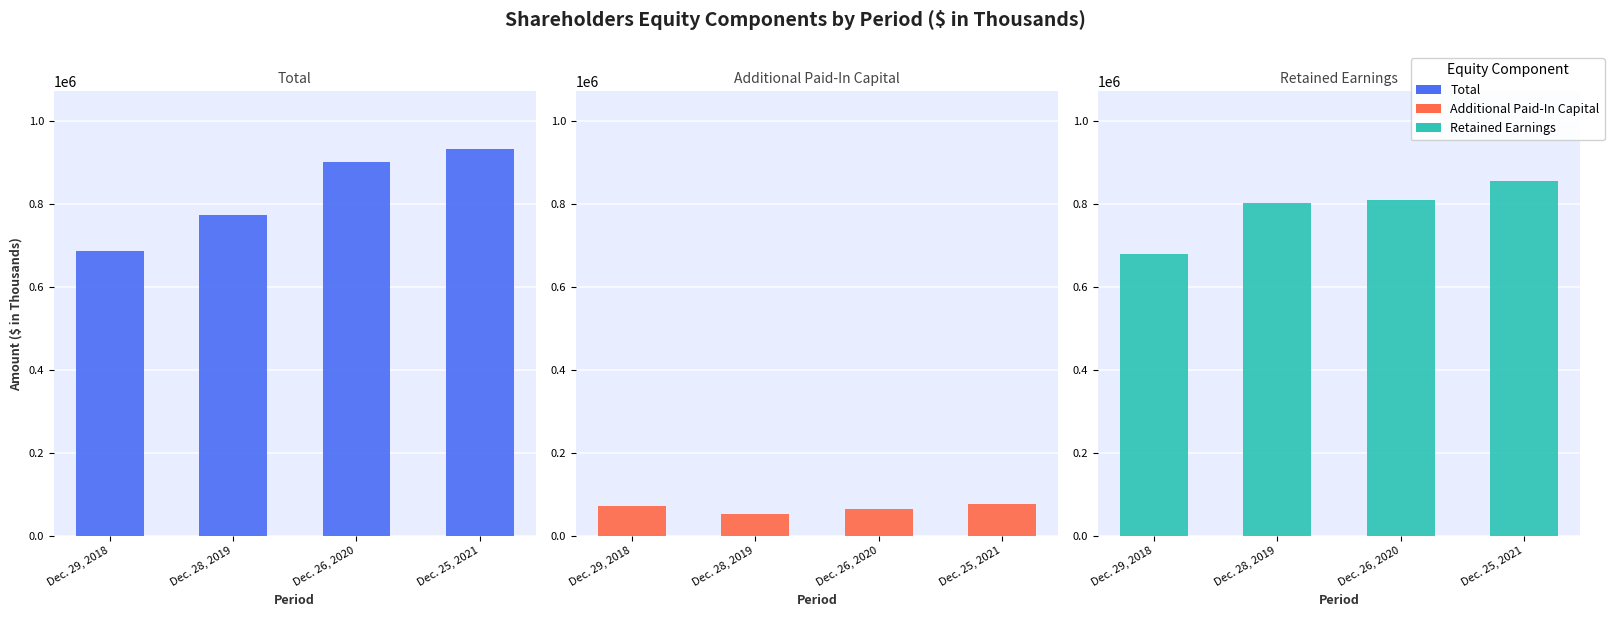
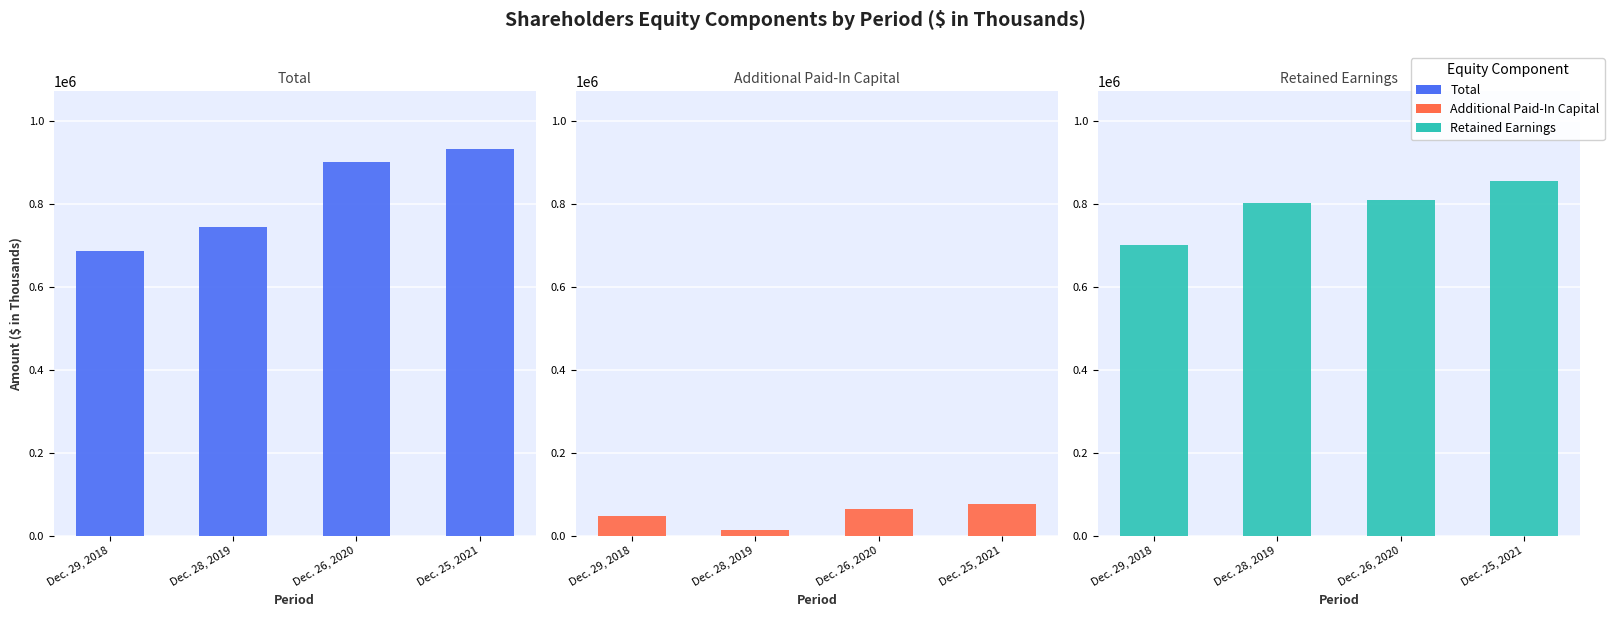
Total, Dec. 28, 2019: 770000 -> 740000
Additional Paid-In Capital, Dec. 29, 2018: 70000 -> 50000
Additional Paid-In Capital, Dec. 28, 2019: 50000 -> 10000
Retained Earnings, Dec. 29, 2018: 680000 -> 700000
